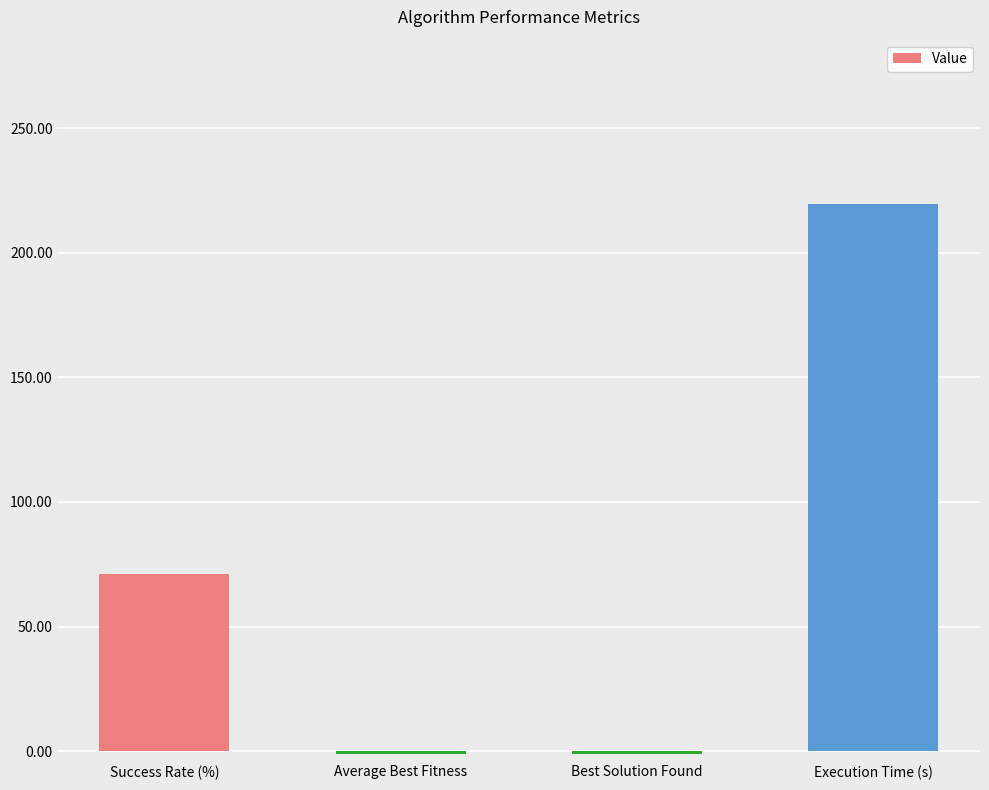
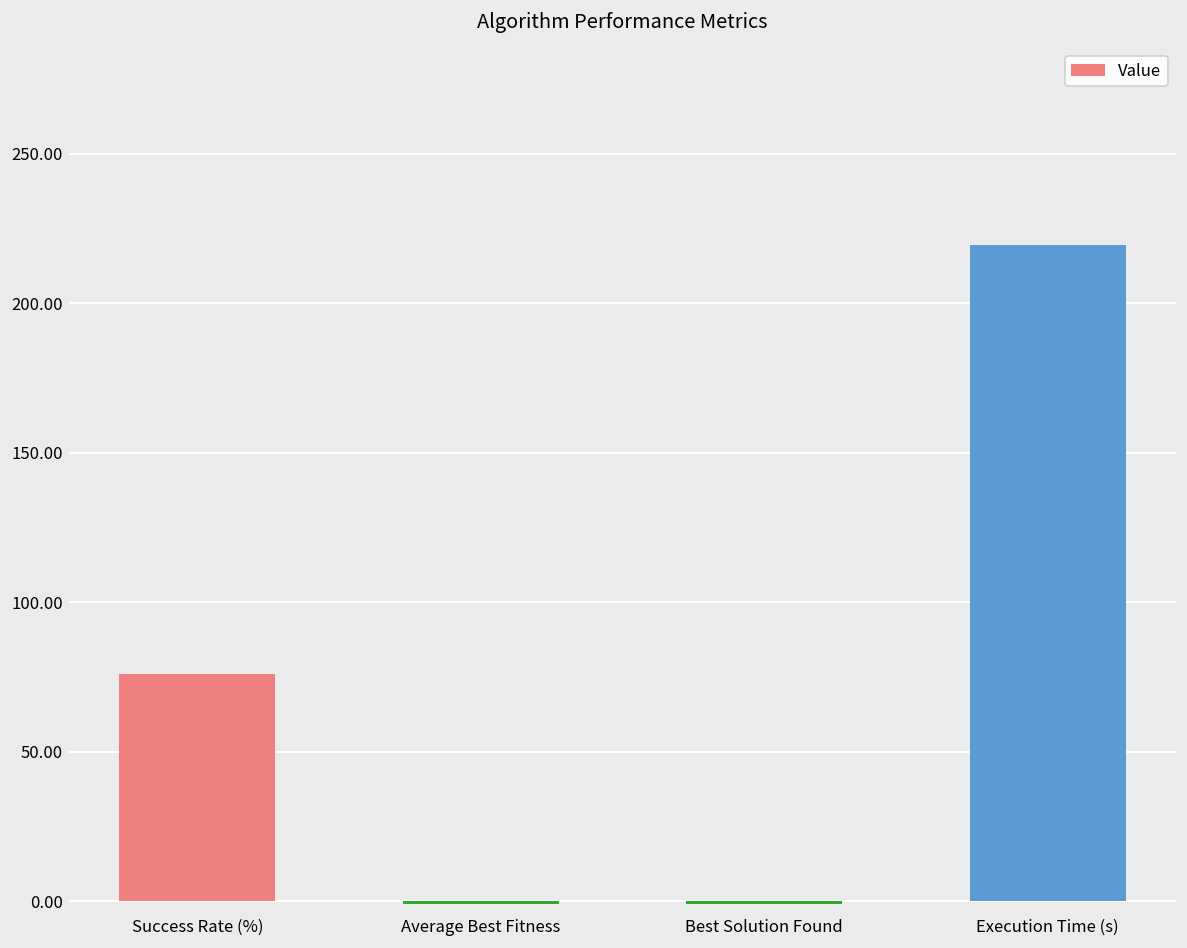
Success Rate (%): 71 -> 76
